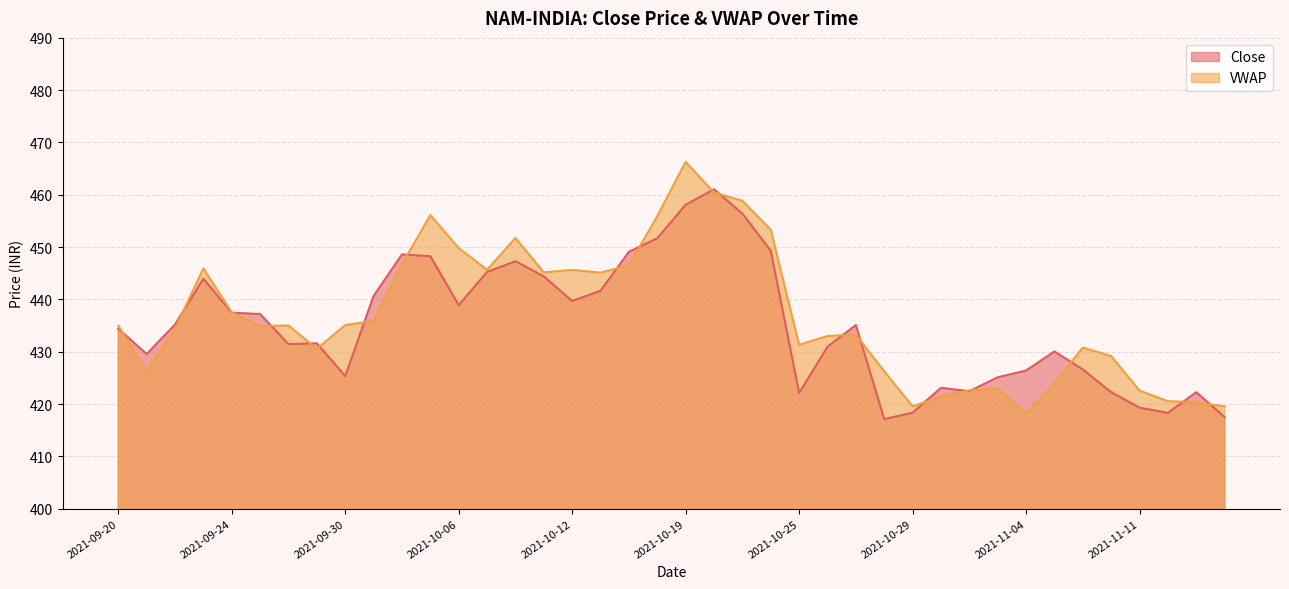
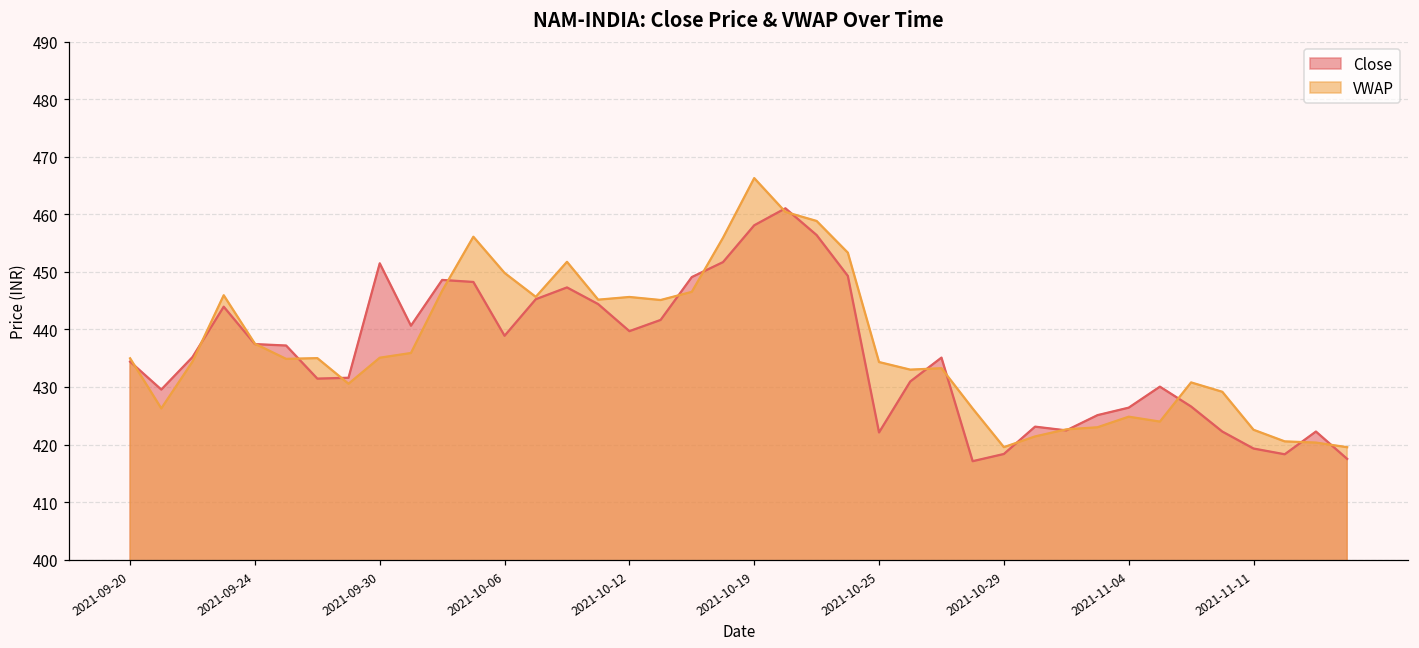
Close, 2021-09-30: 425 -> 451
VWAP, 2021-10-25: 431 -> 434
VWAP, 2021-11-04: 418 -> 425
